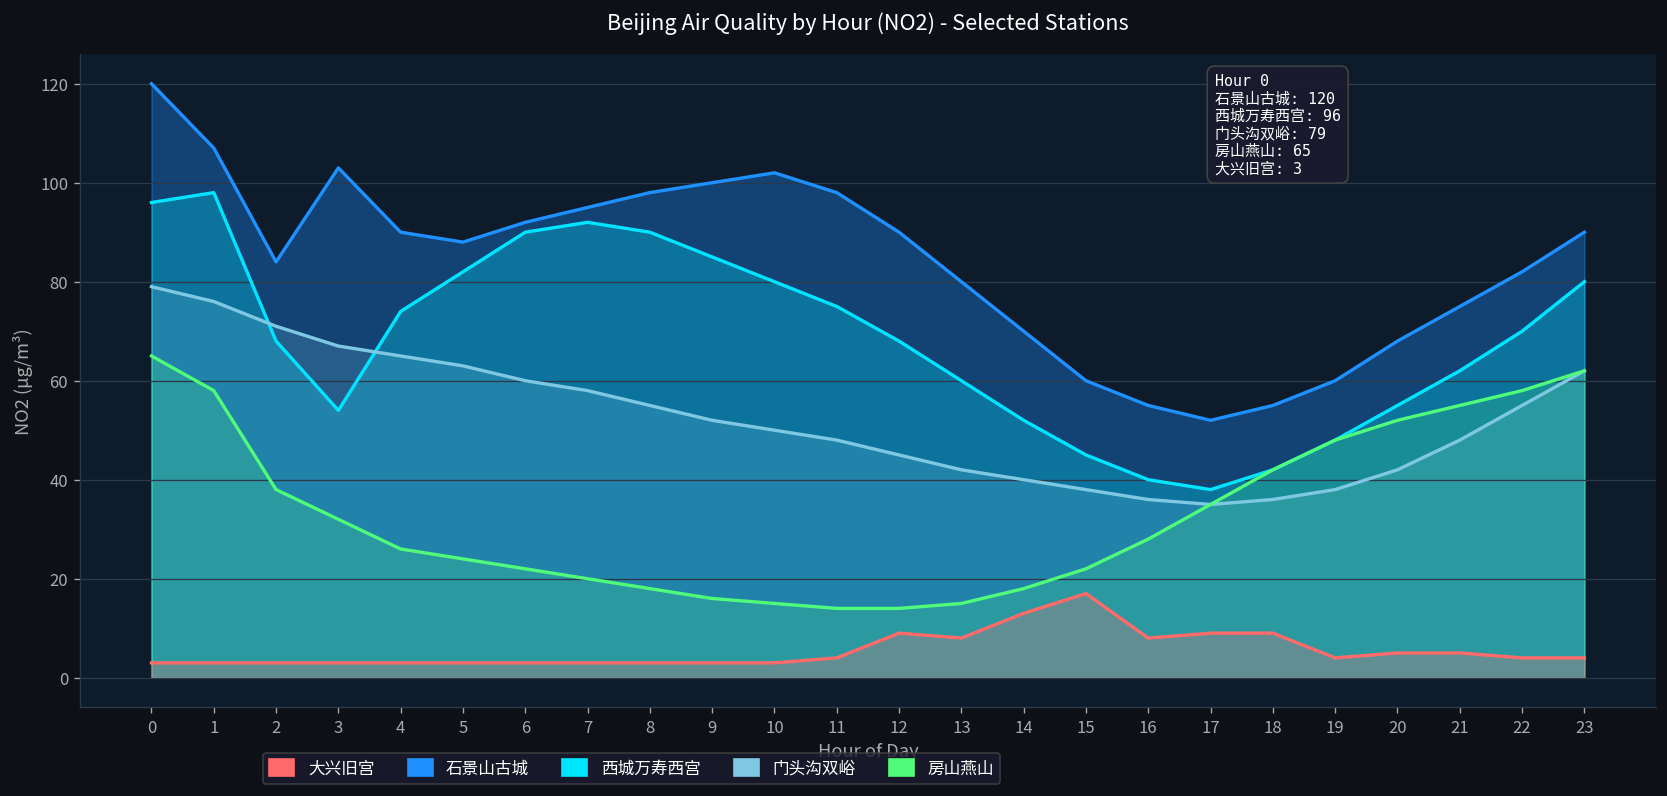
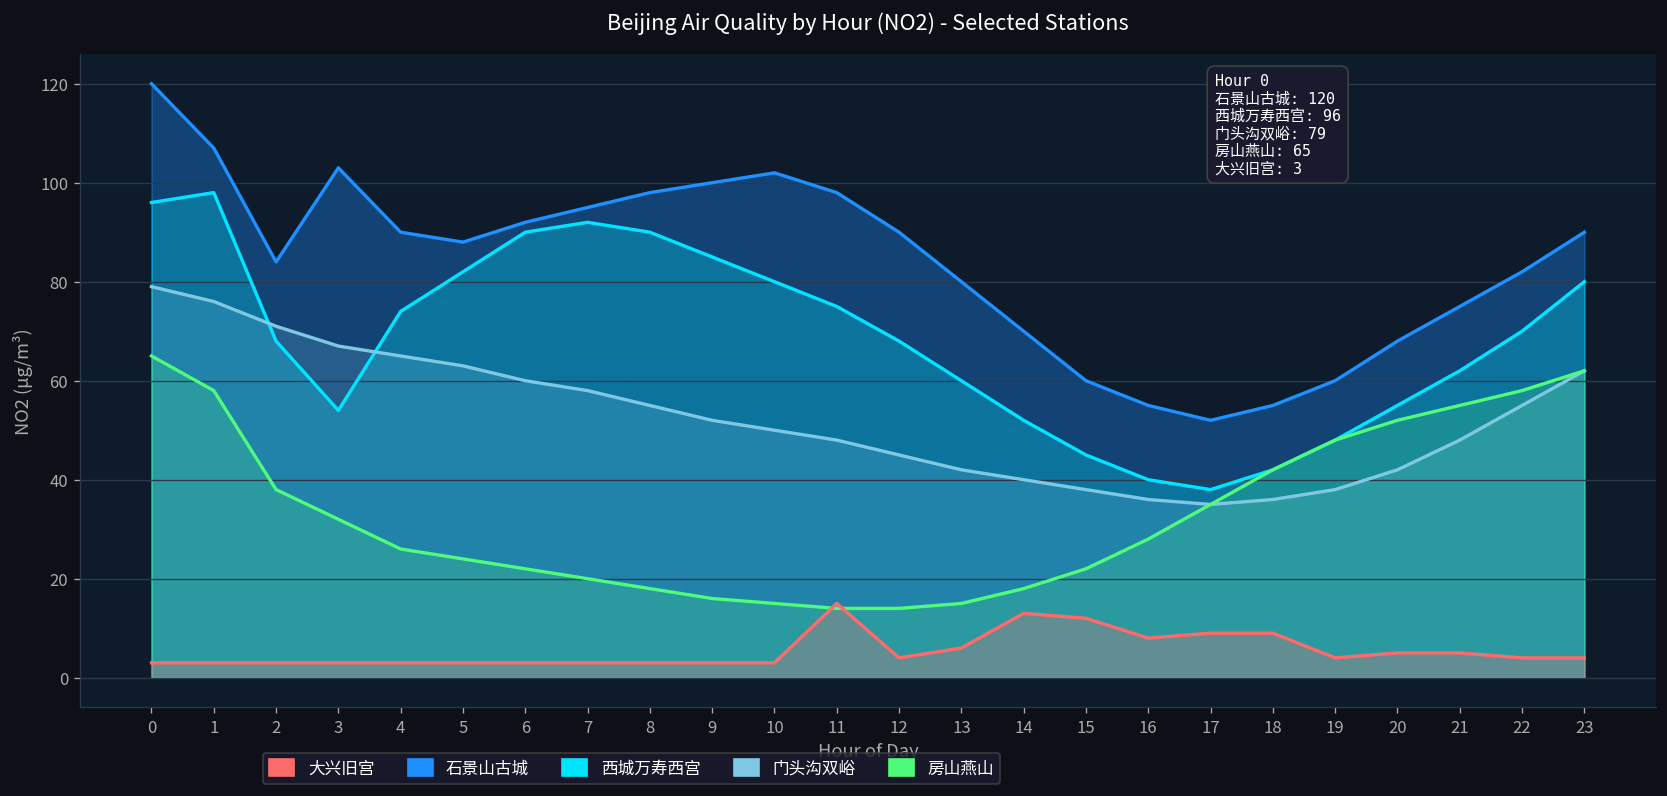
大兴旧宫, 11: 4 -> 15
大兴旧宫, 12: 9 -> 4
大兴旧宫, 13: 8 -> 6
大兴旧宫, 15: 17 -> 12
